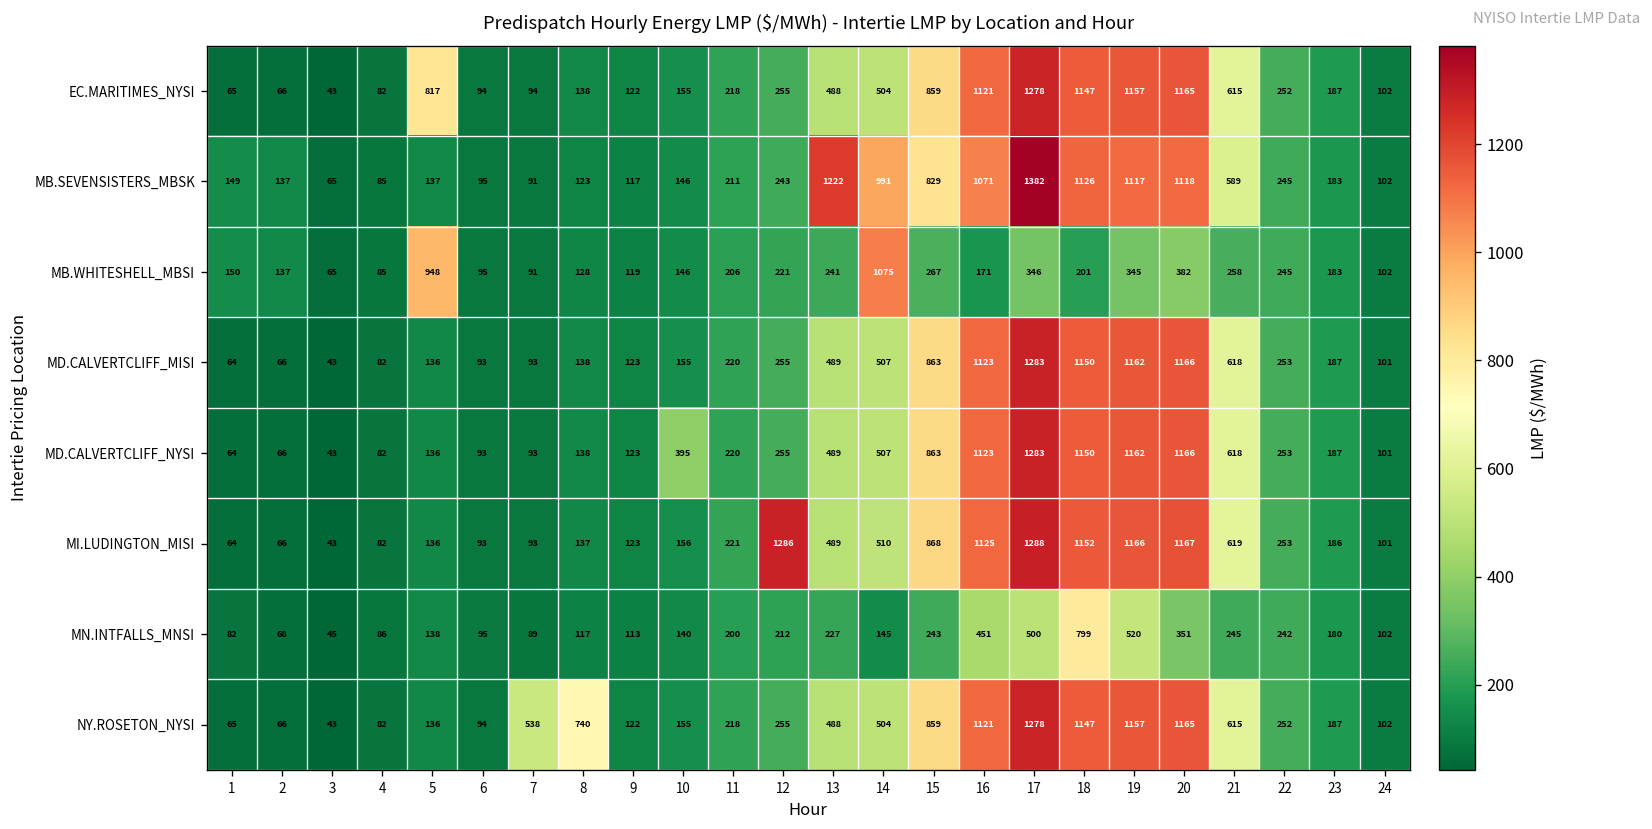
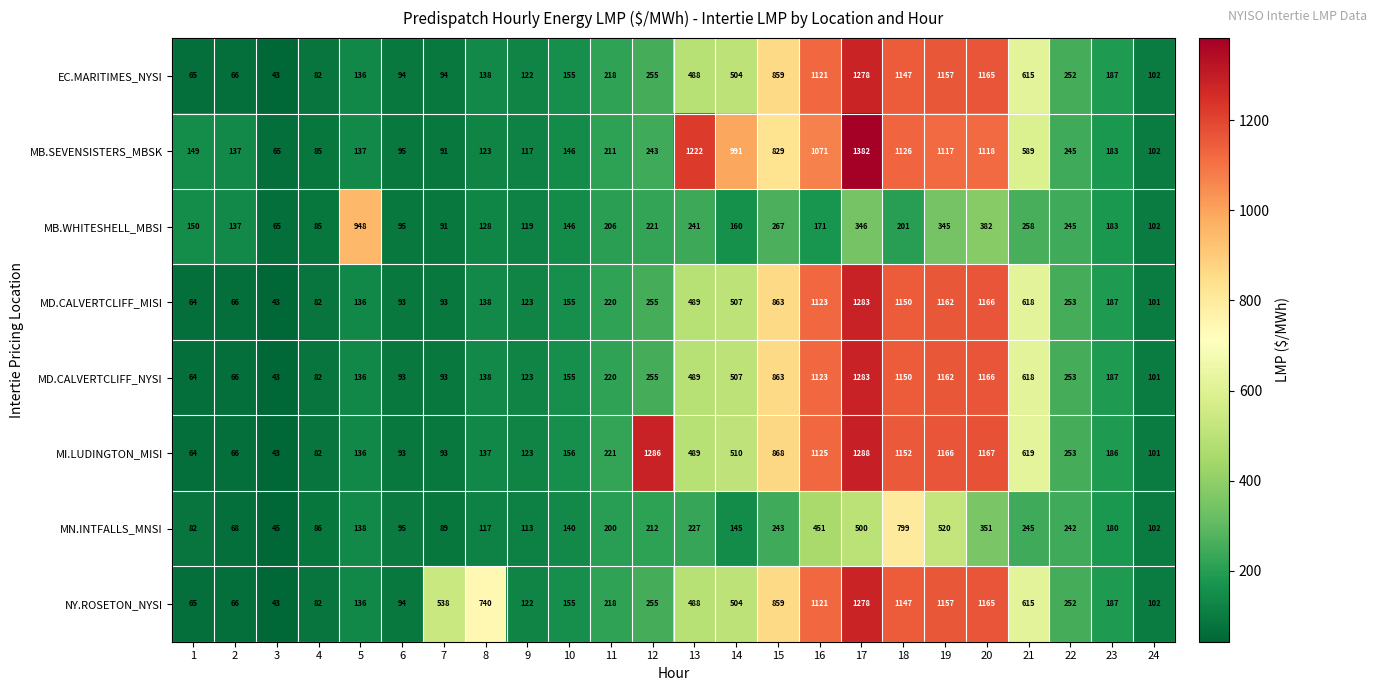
EC.MARITIMES_NYSI, 5: 817 -> 136
MB.WHITESHELL_MBSI, 14: 1075 -> 160
MD.CALVERTCLIFF_NYSI, 10: 395 -> 155
